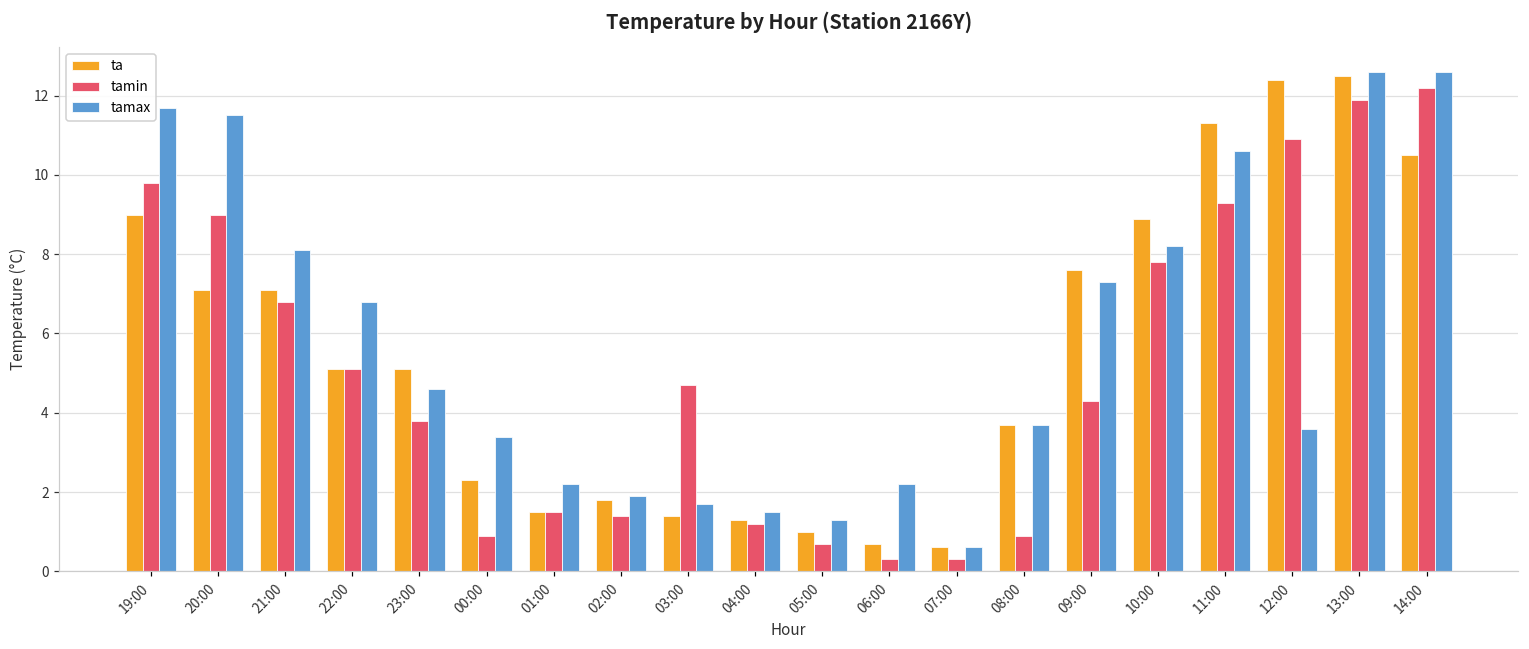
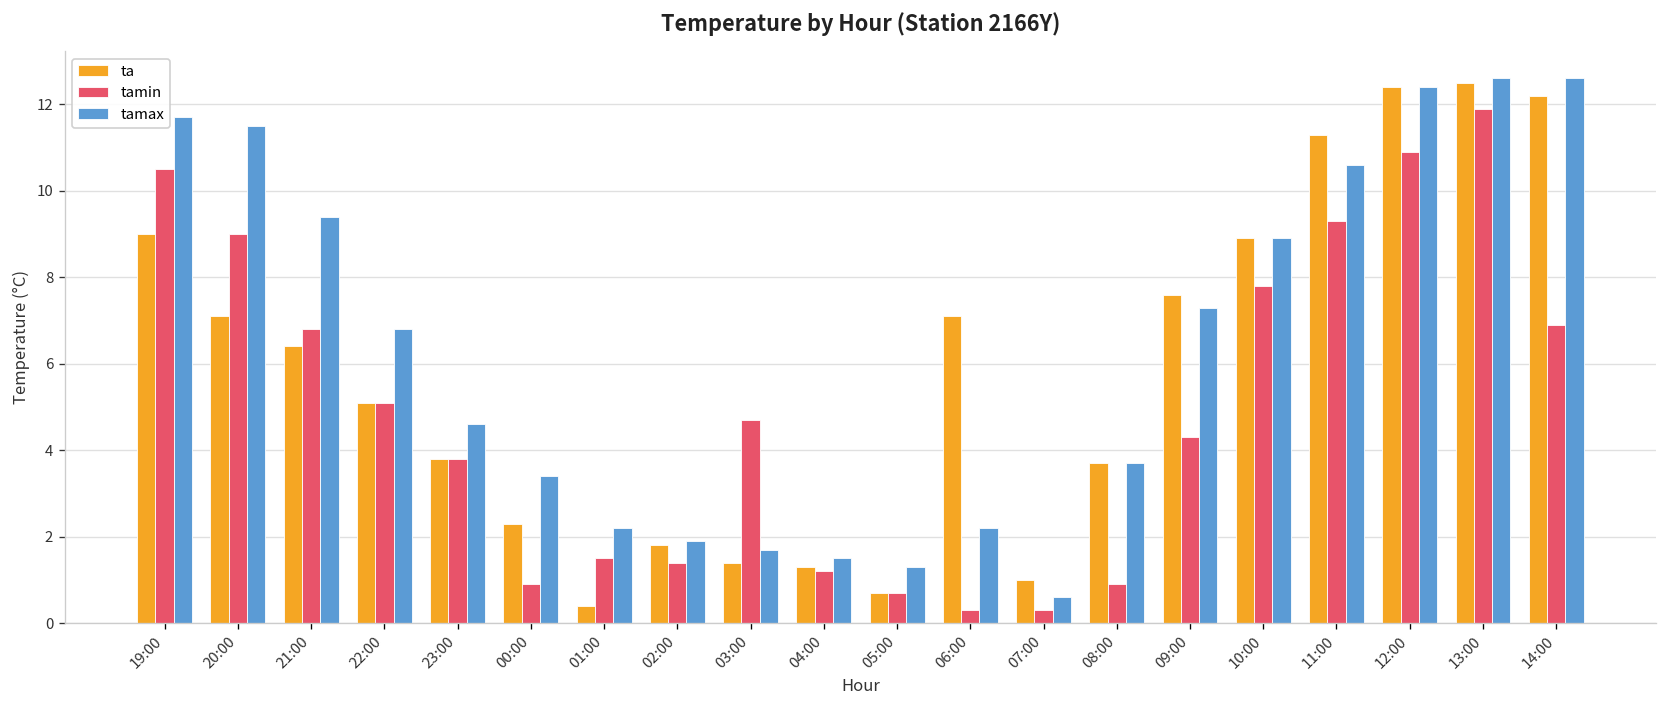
tamin, 19:00: 9.8 -> 10.5
ta, 21:00: 7.1 -> 6.4
tamax, 21:00: 8.1 -> 9.4
ta, 23:00: 5.1 -> 3.8
ta, 01:00: 1.5 -> 0.4
ta, 05:00: 1.0 -> 0.7
ta, 06:00: 0.7 -> 7.1
ta, 07:00: 0.6 -> 1.0
tamax, 10:00: 8.2 -> 8.9
tamax, 12:00: 3.6 -> 12.4
ta, 14:00: 10.5 -> 12.2
tamin, 14:00: 12.2 -> 6.9
